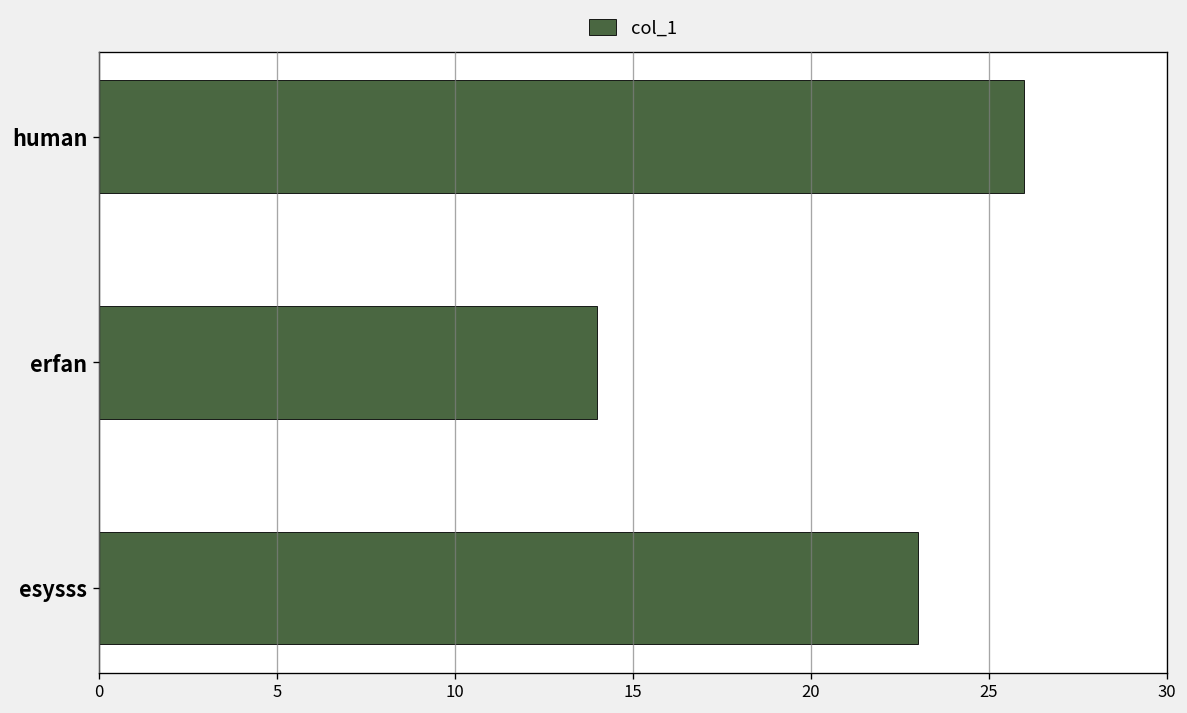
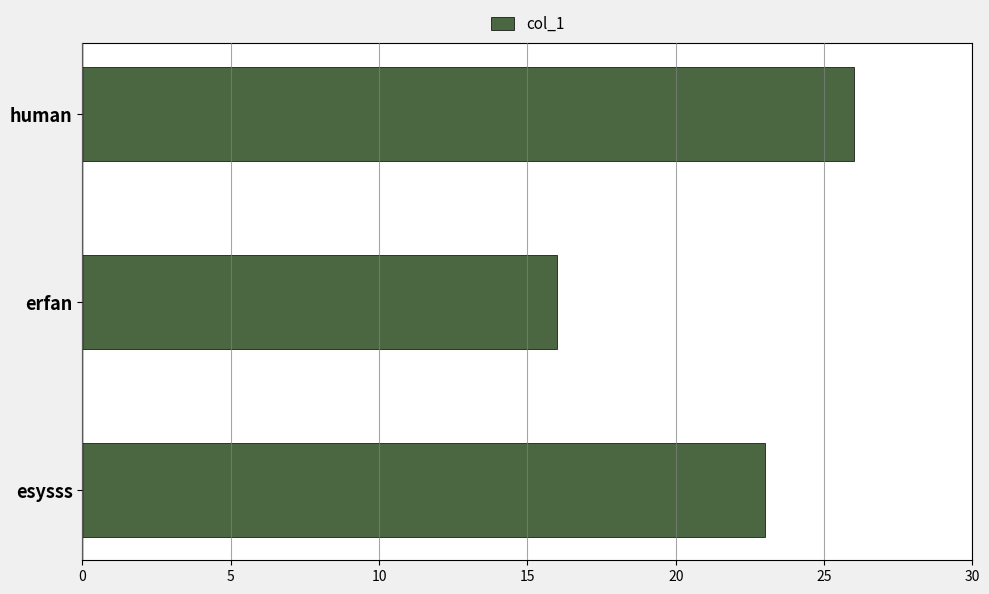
erfan: 14 -> 16
